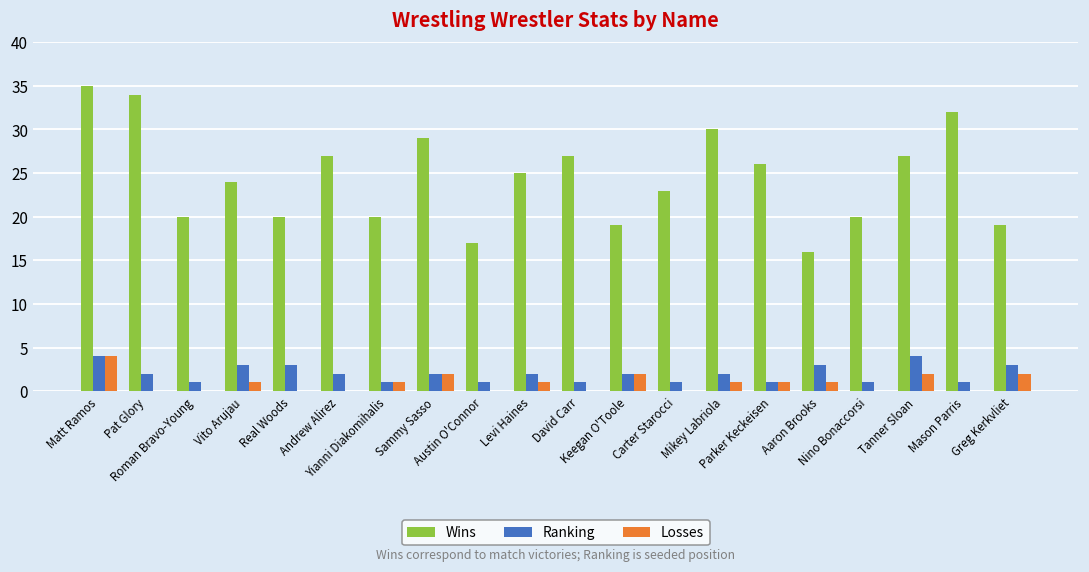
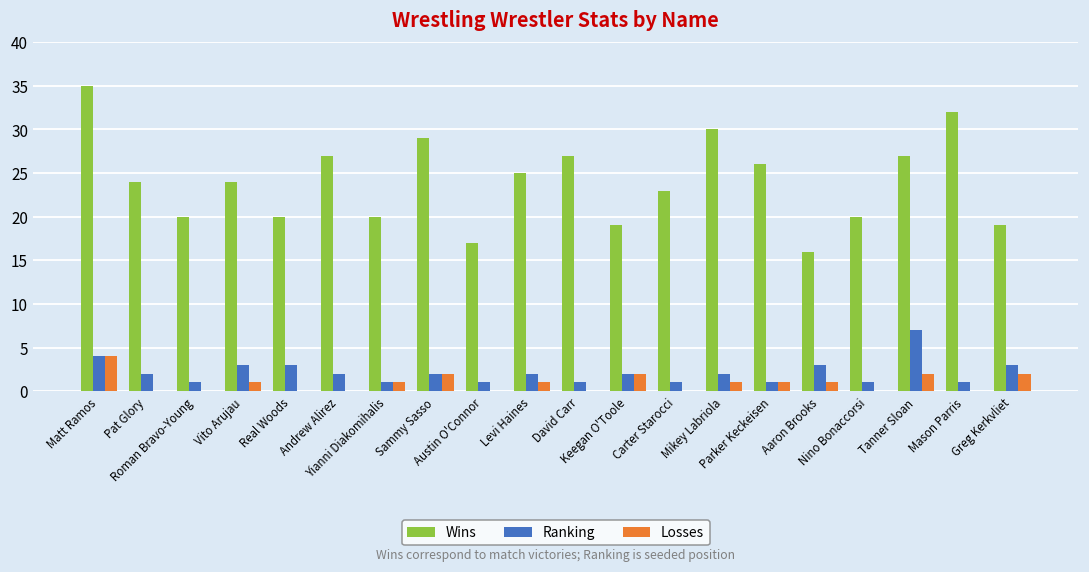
Wins, Pat Glory: 34 -> 24
Ranking, Tanner Sloan: 4 -> 7
